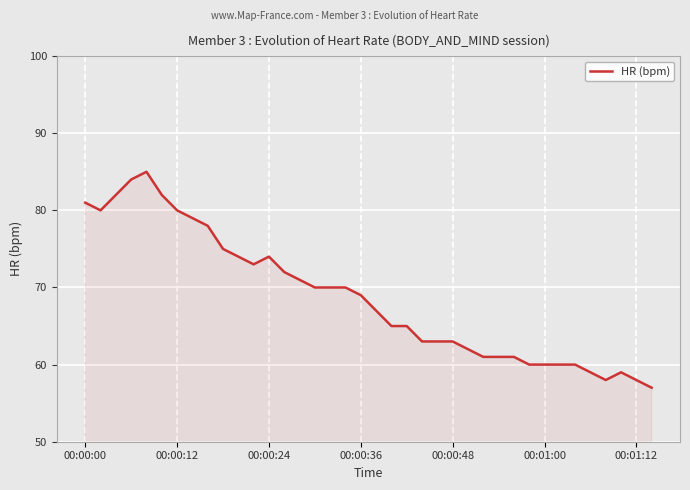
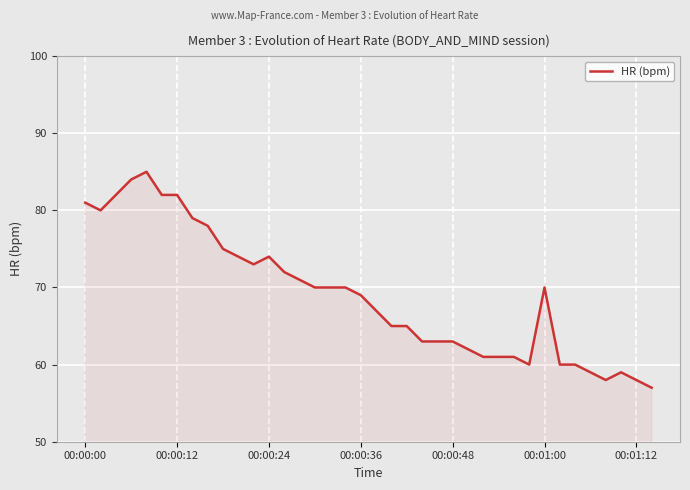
00:00:12: 80 -> 82
00:01:00: 60 -> 70
